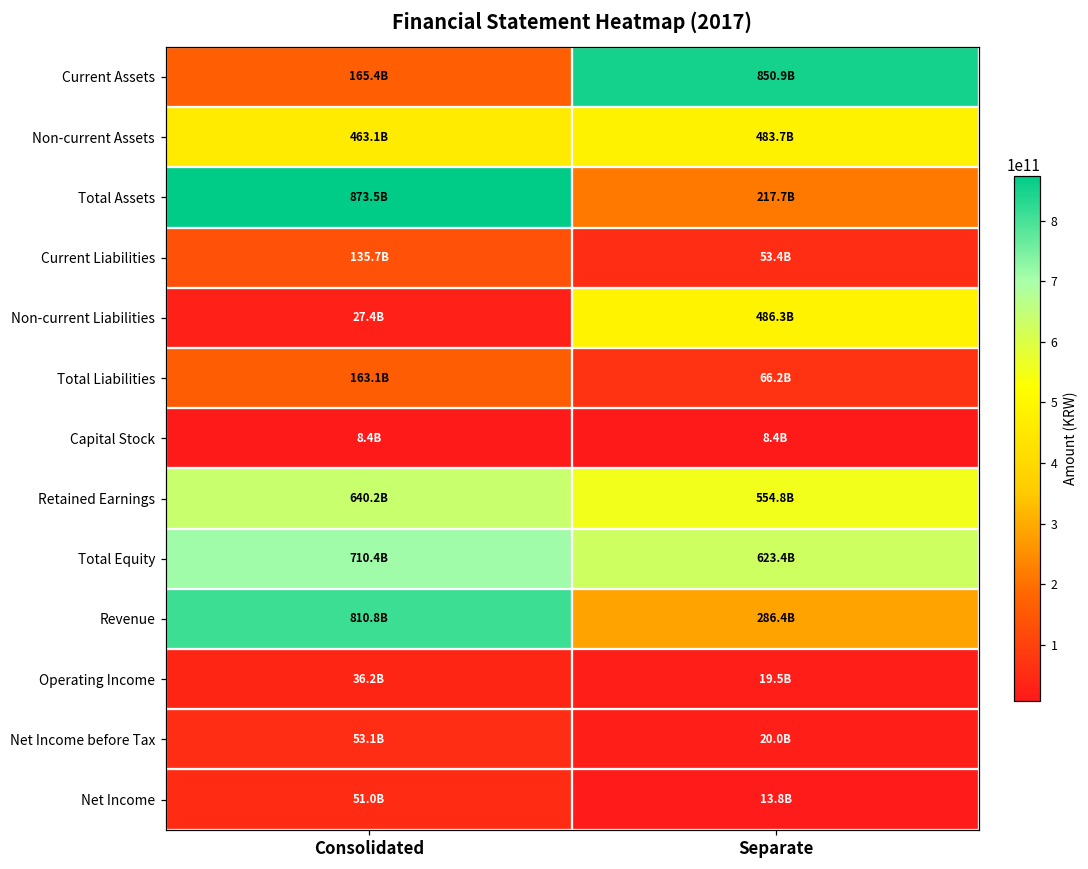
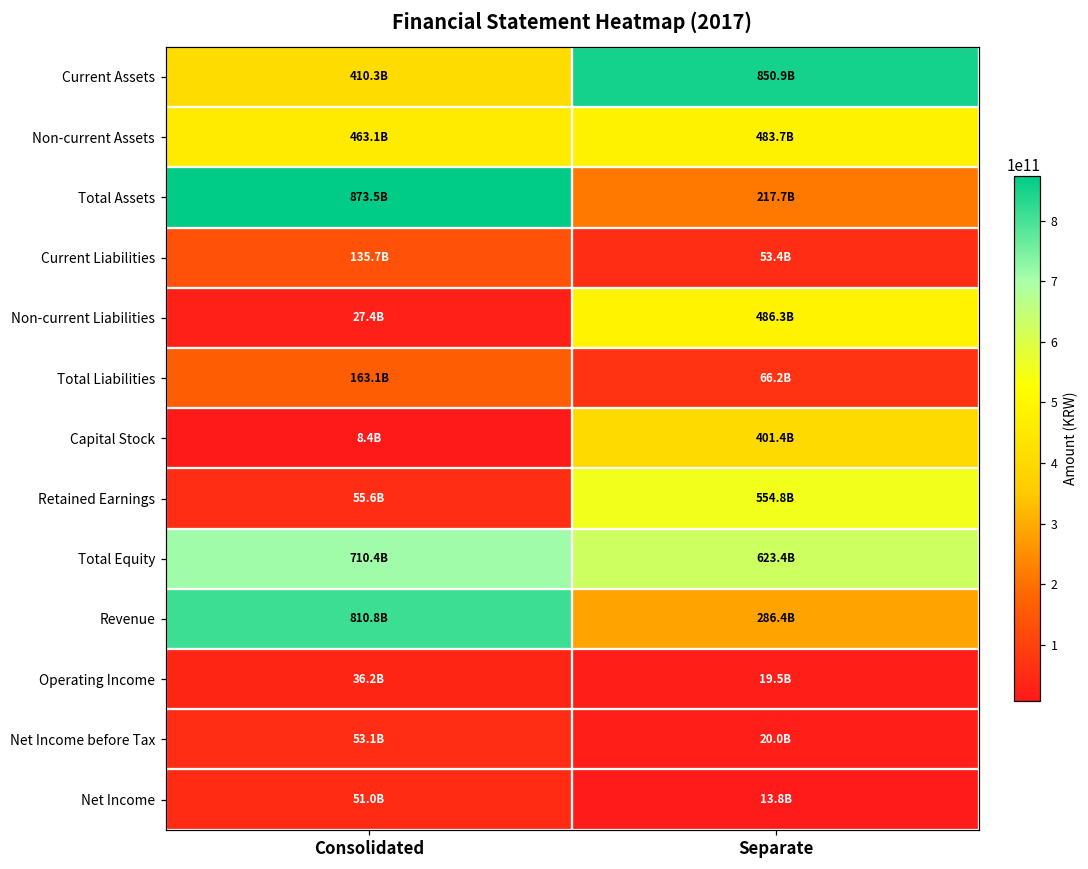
Current Assets, Consolidated: 165.4B -> 410.3B
Capital Stock, Separate: 8.4B -> 401.4B
Retained Earnings, Consolidated: 640.2B -> 55.6B
